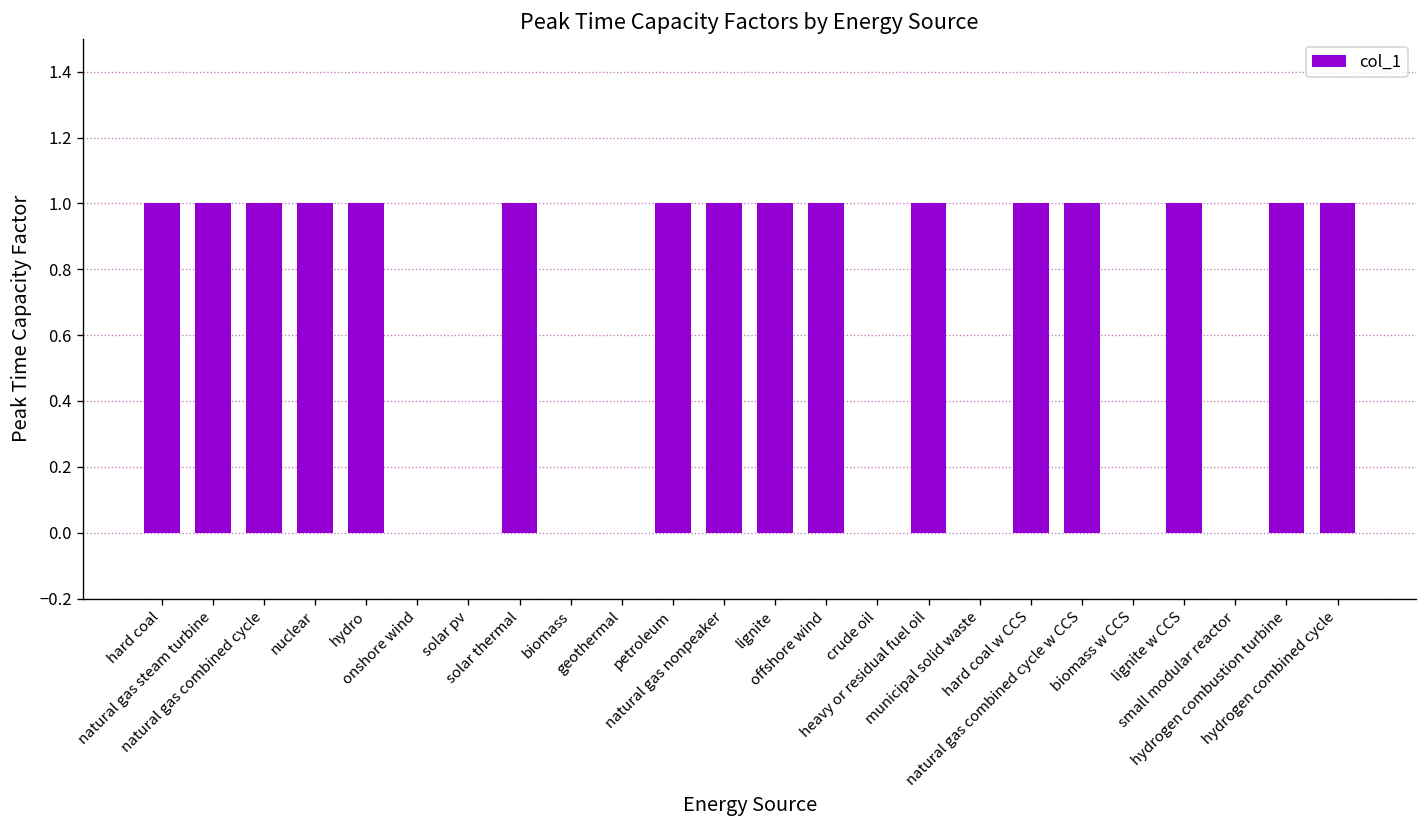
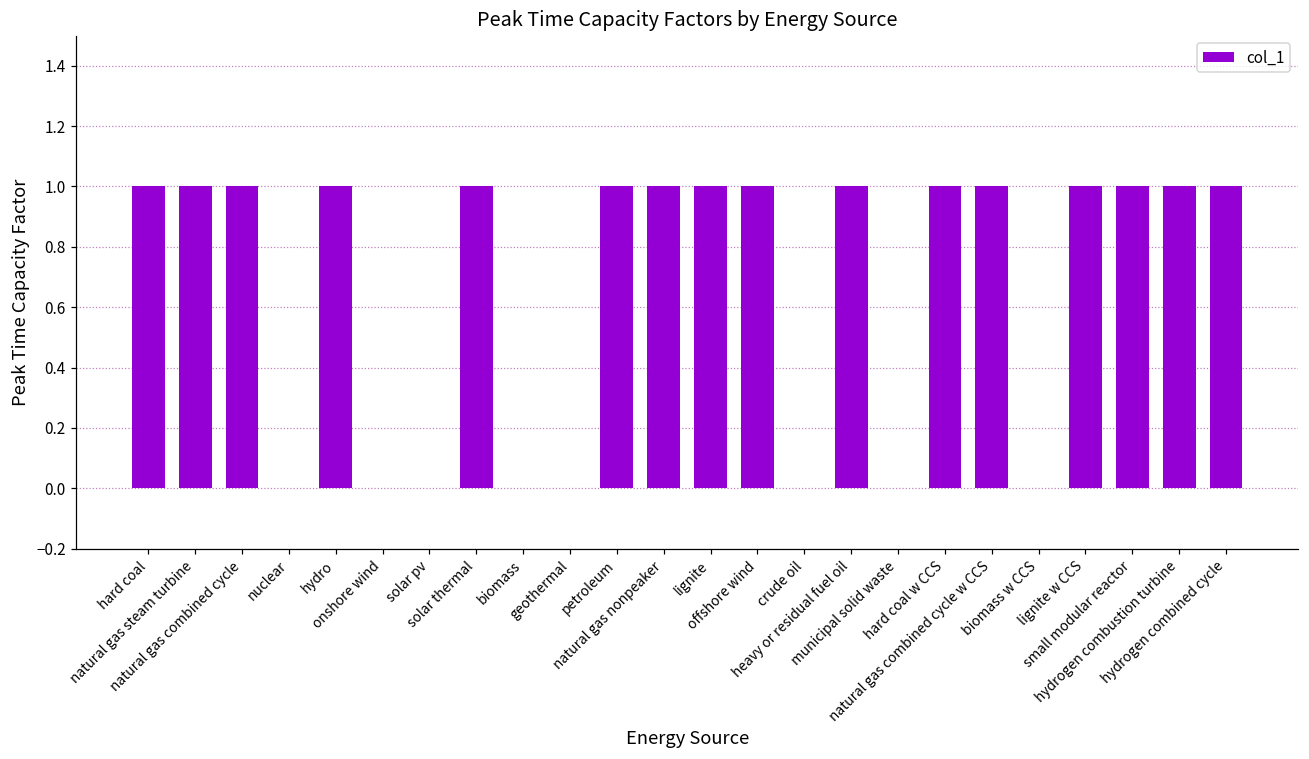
nuclear: 1 -> 0
small modular reactor: 0 -> 1
